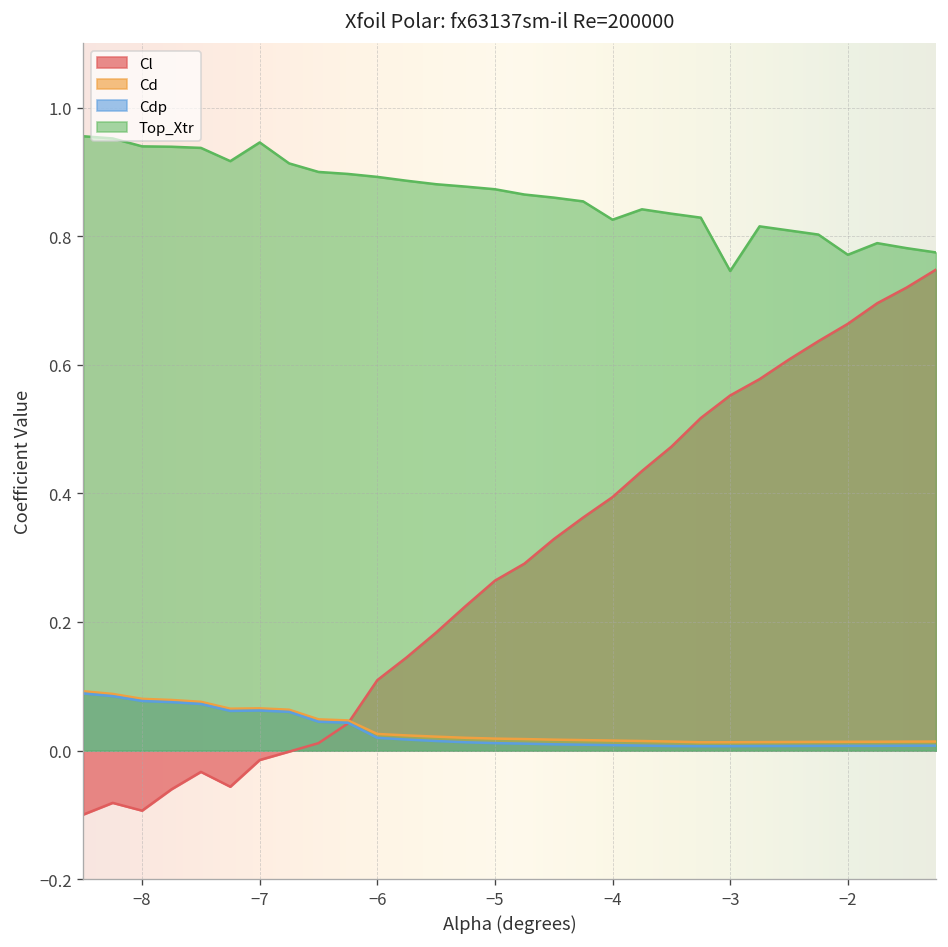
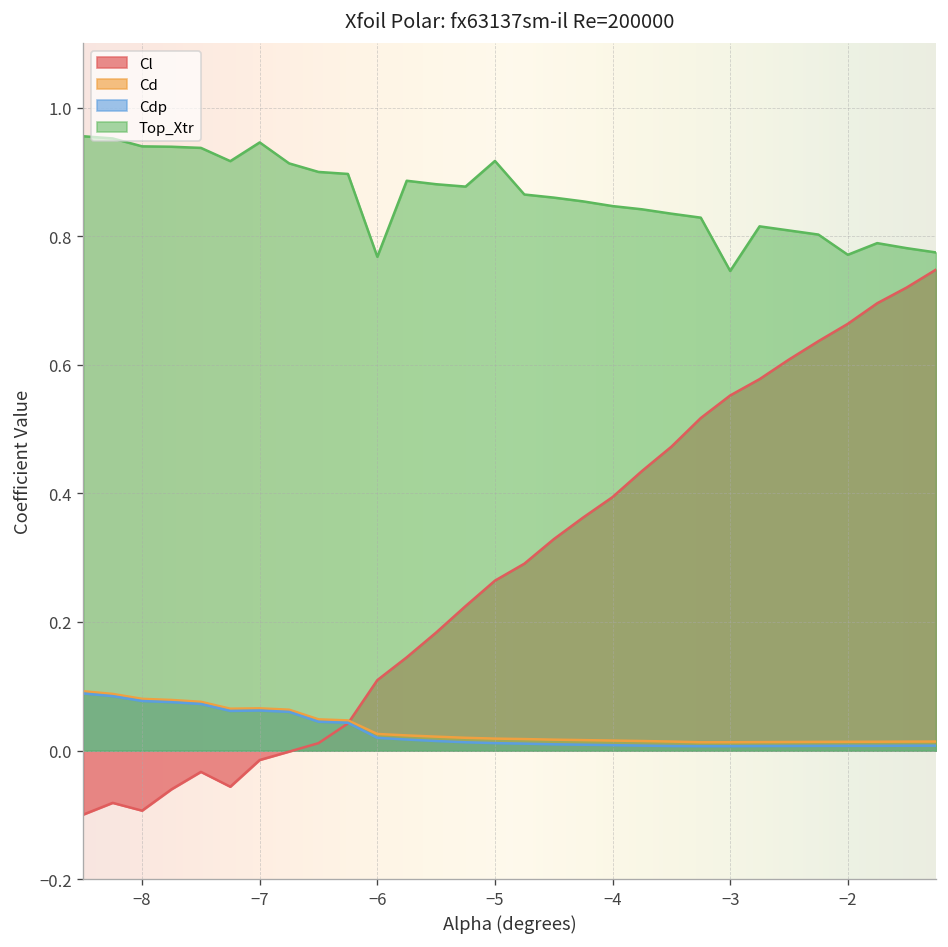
Top_Xtr, −6: 0.89 -> 0.77
Top_Xtr, −5: 0.87 -> 0.92
Top_Xtr, −4: 0.83 -> 0.85
